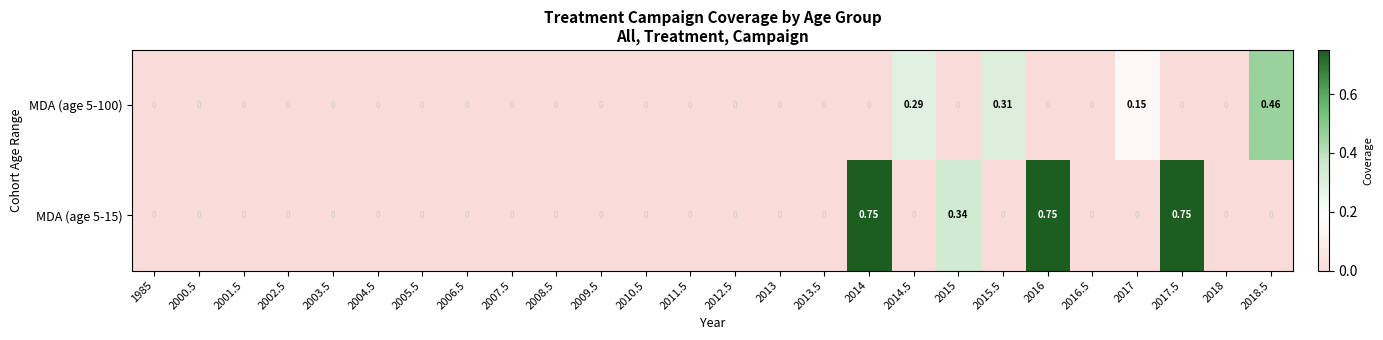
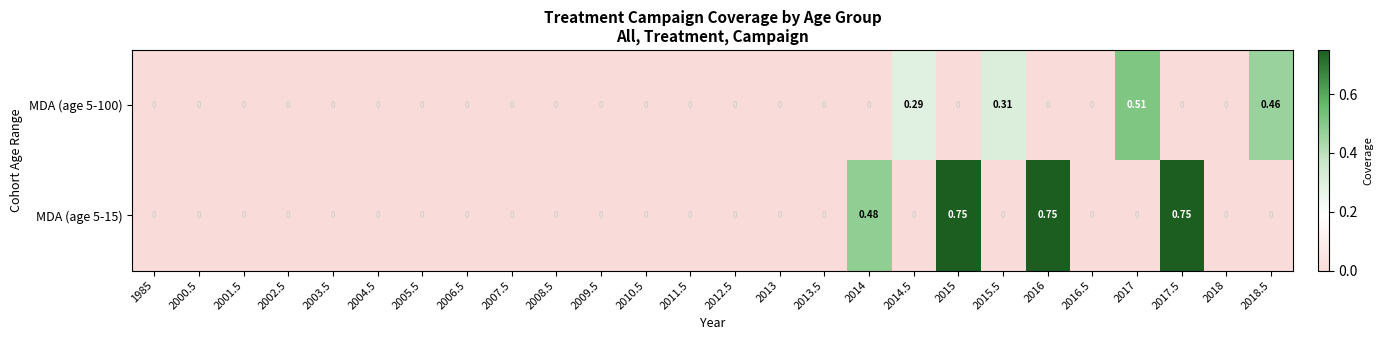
MDA (age 5-100), 2017: 0.15 -> 0.51
MDA (age 5-15), 2014: 0.75 -> 0.48
MDA (age 5-15), 2015: 0.34 -> 0.75
